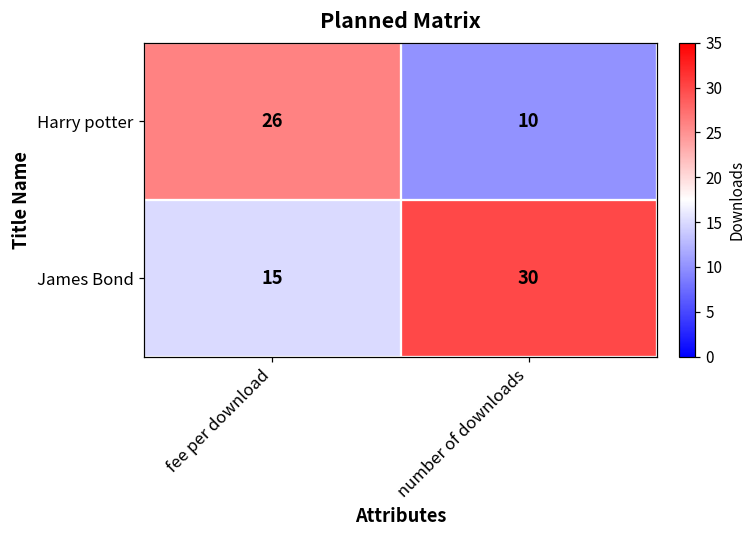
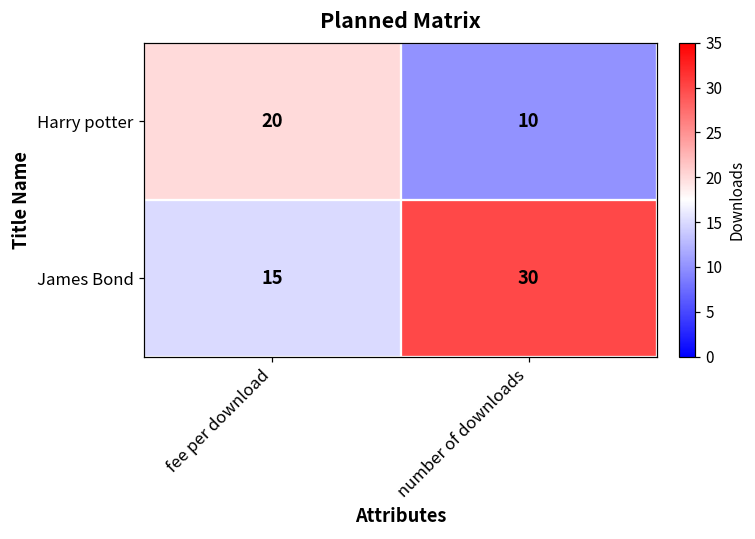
Harry potter, fee per download: 26 -> 20
